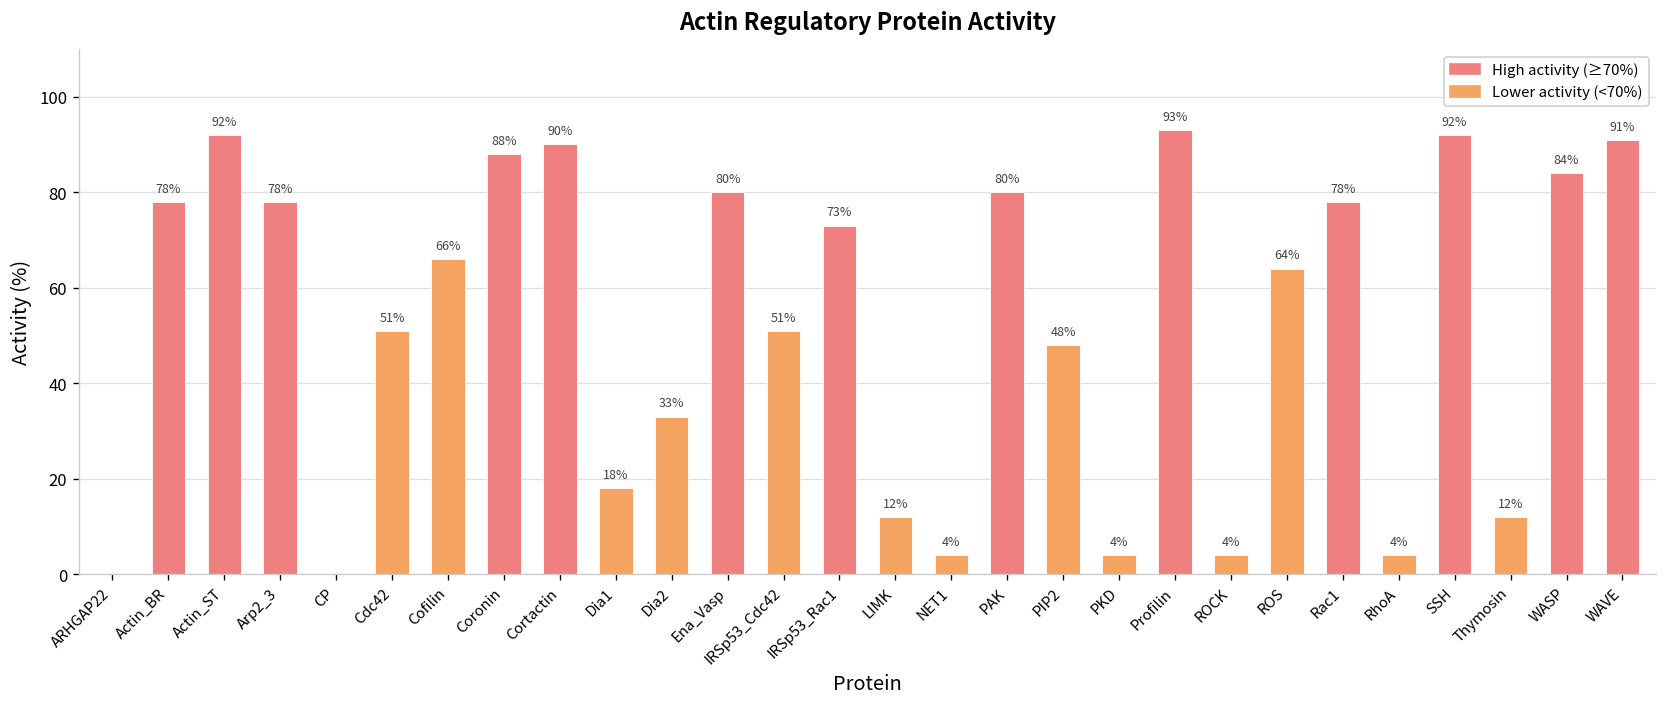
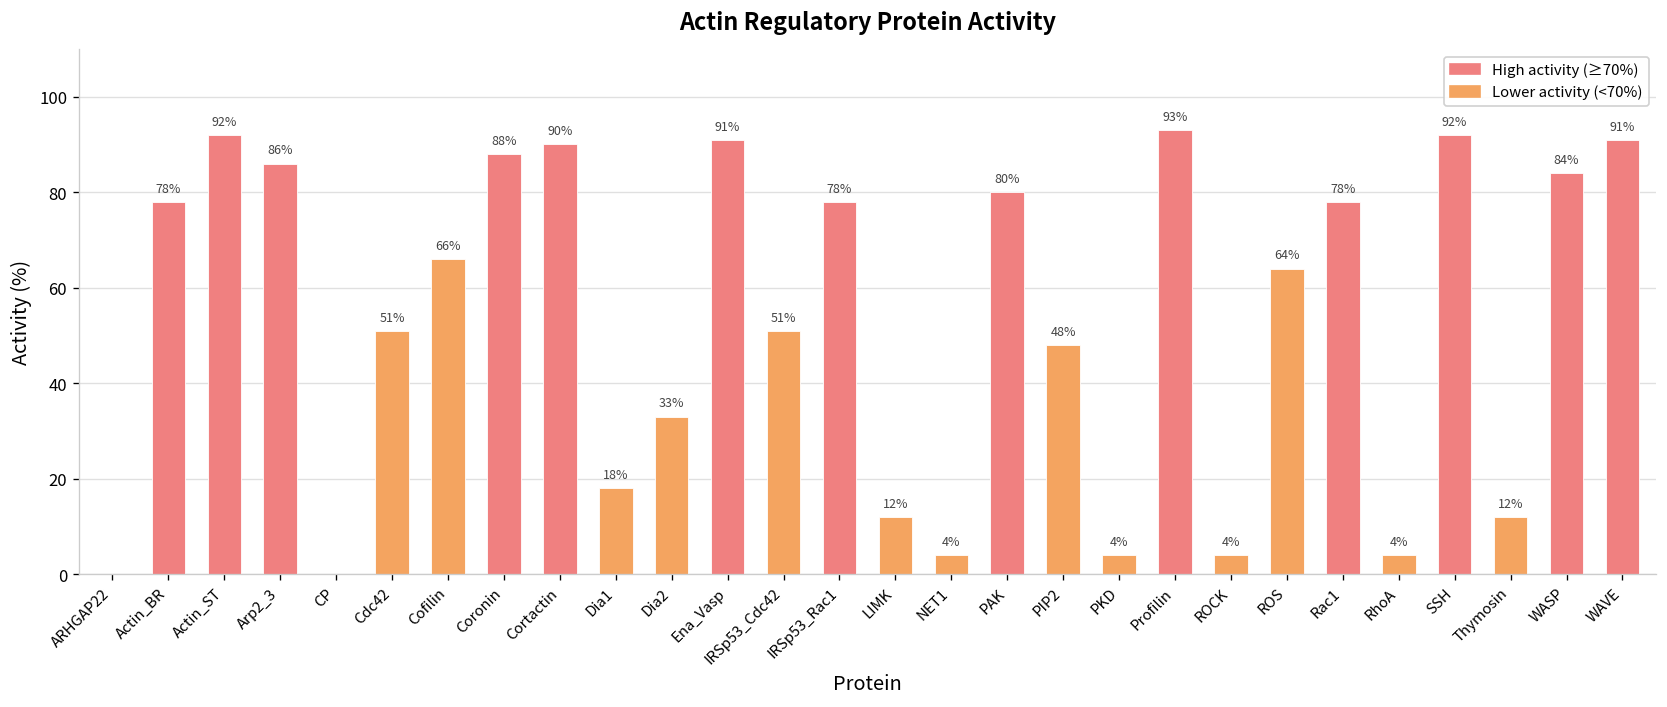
Arp2_3: 78% -> 86%
Ena_Vasp: 80% -> 91%
IRSp53_Rac1: 73% -> 78%
